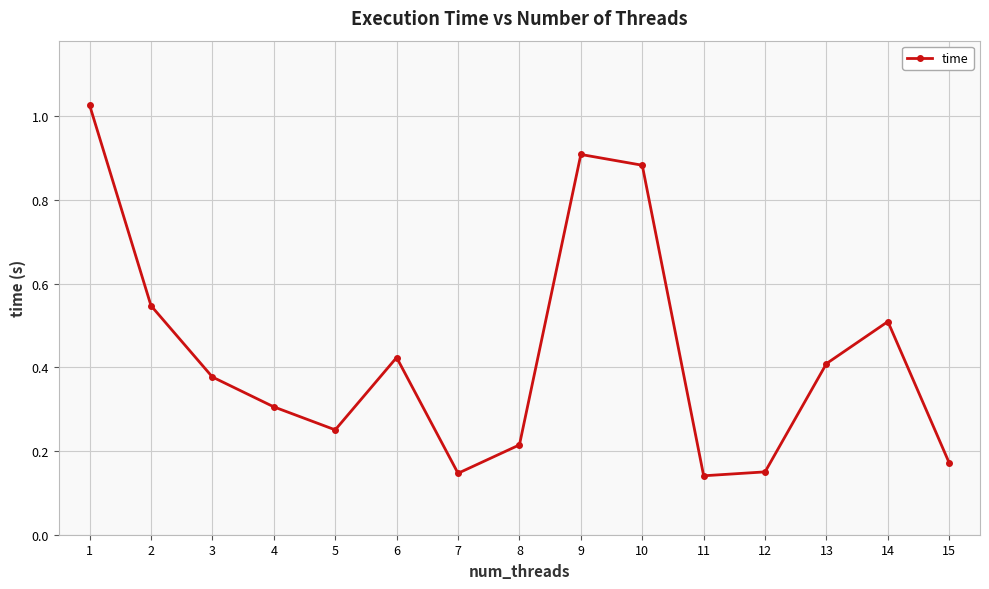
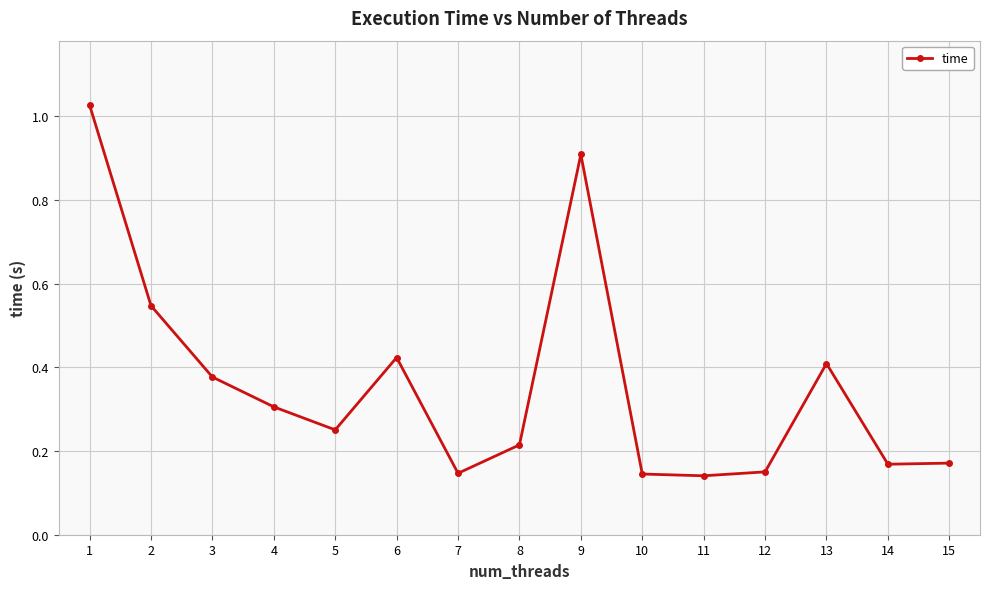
10: 0.88 -> 0.14
14: 0.51 -> 0.17
